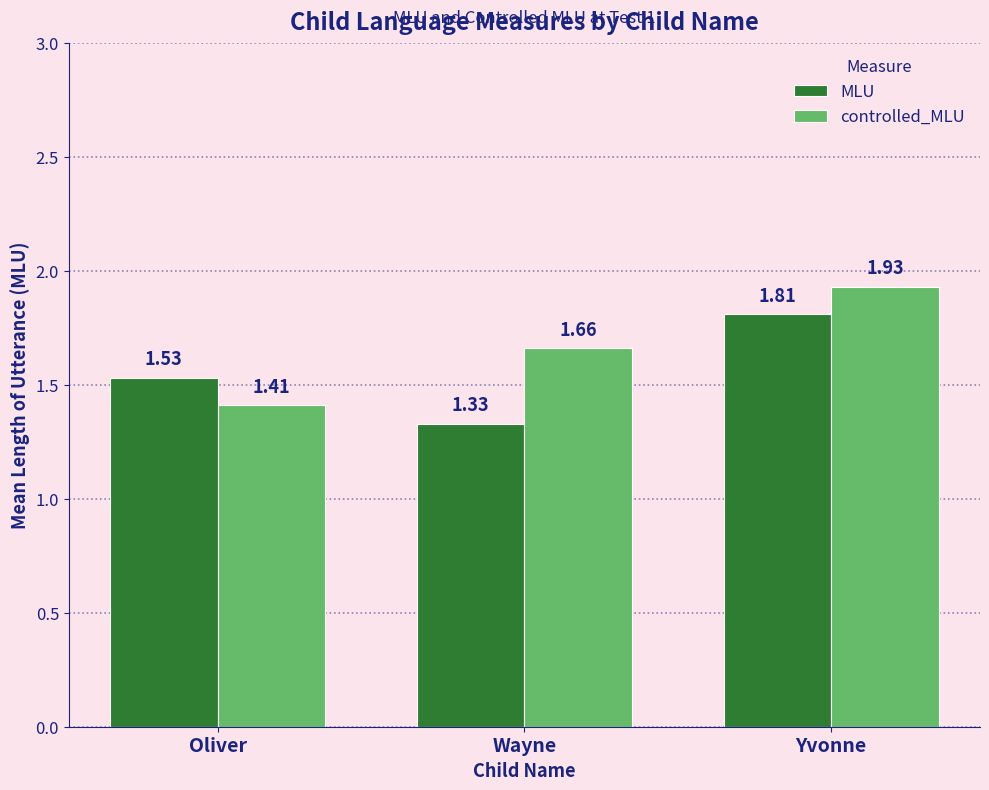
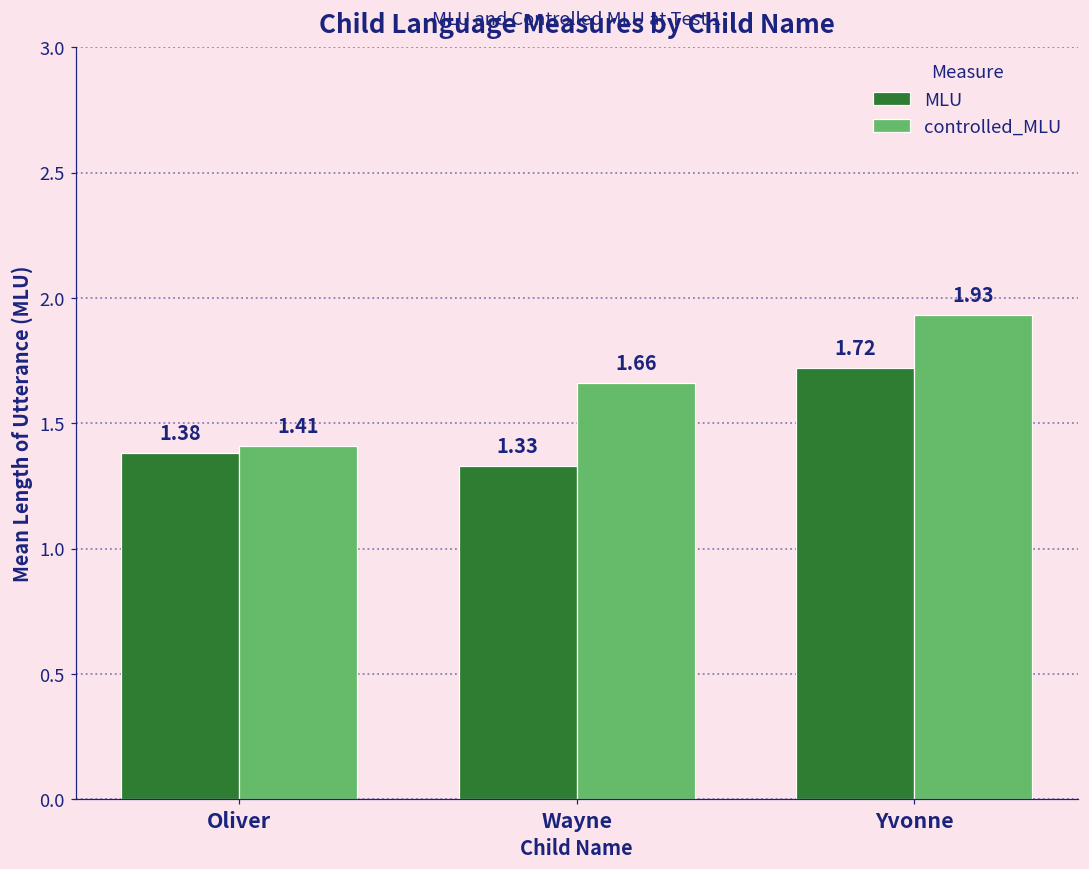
MLU, Oliver: 1.53 -> 1.38
MLU, Yvonne: 1.81 -> 1.72
